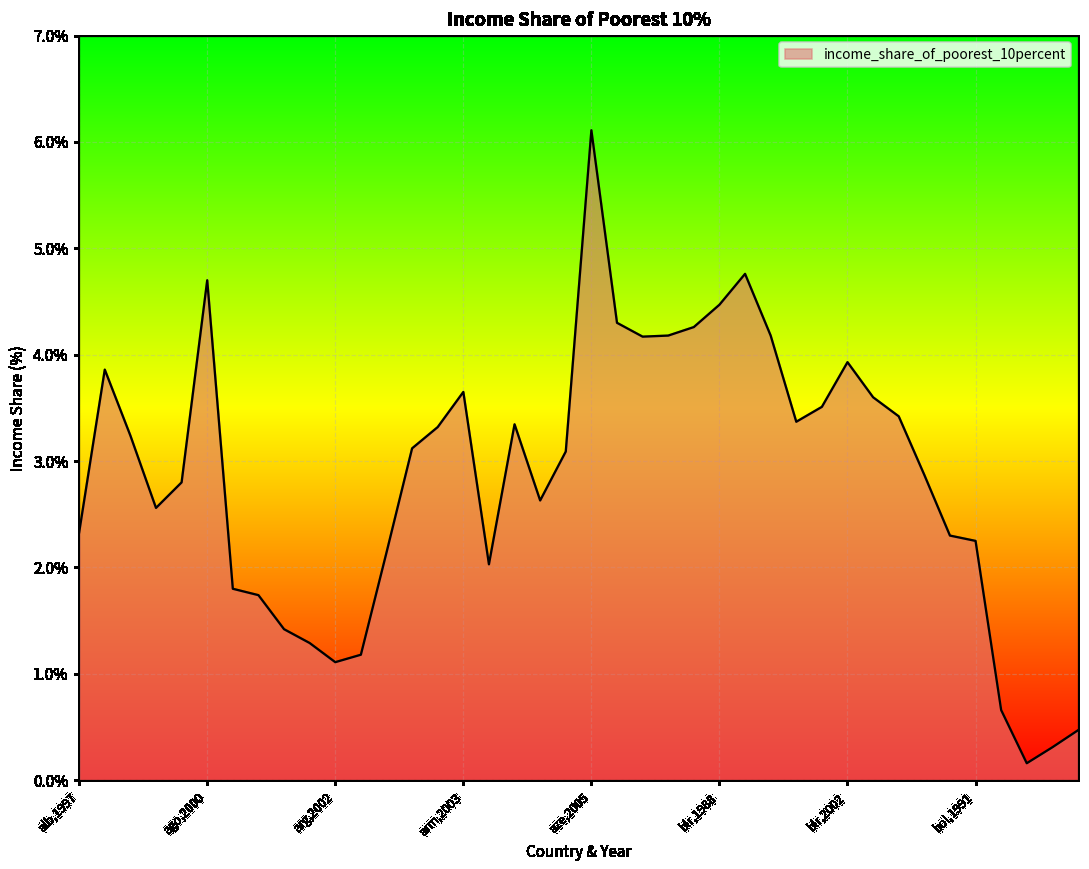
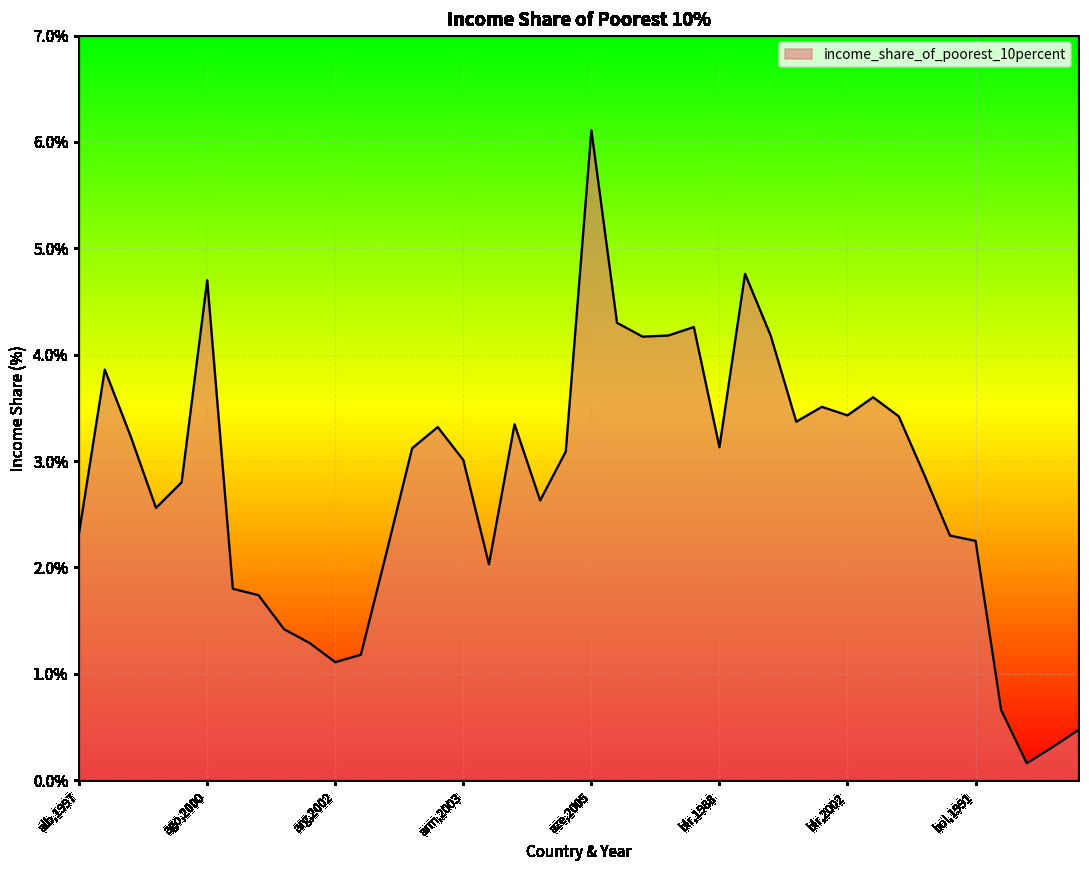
arm,2003: 3.7% -> 3.0%
blr,1988: 4.5% -> 3.1%
blr,2002: 3.9% -> 3.4%
